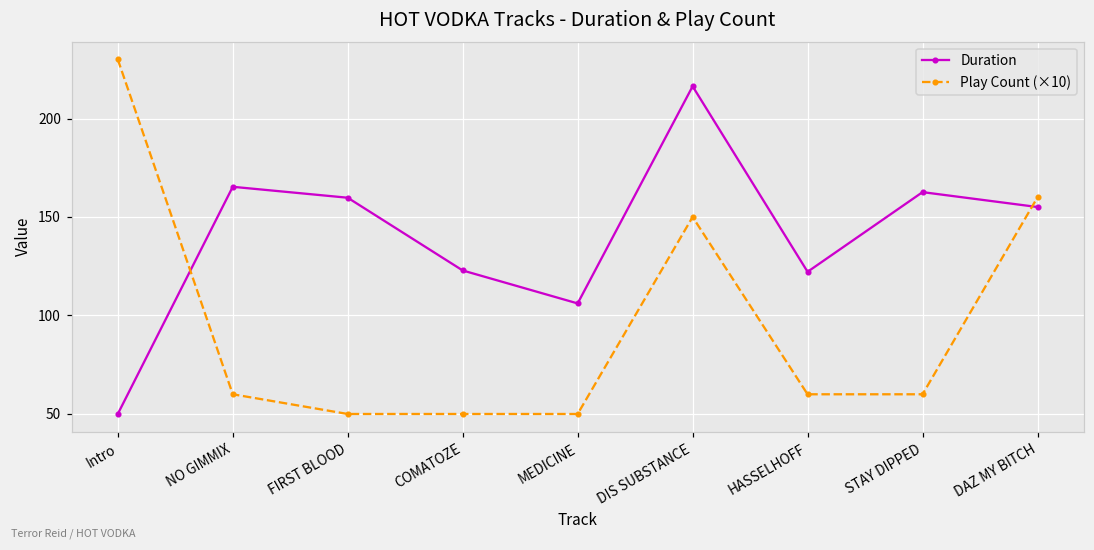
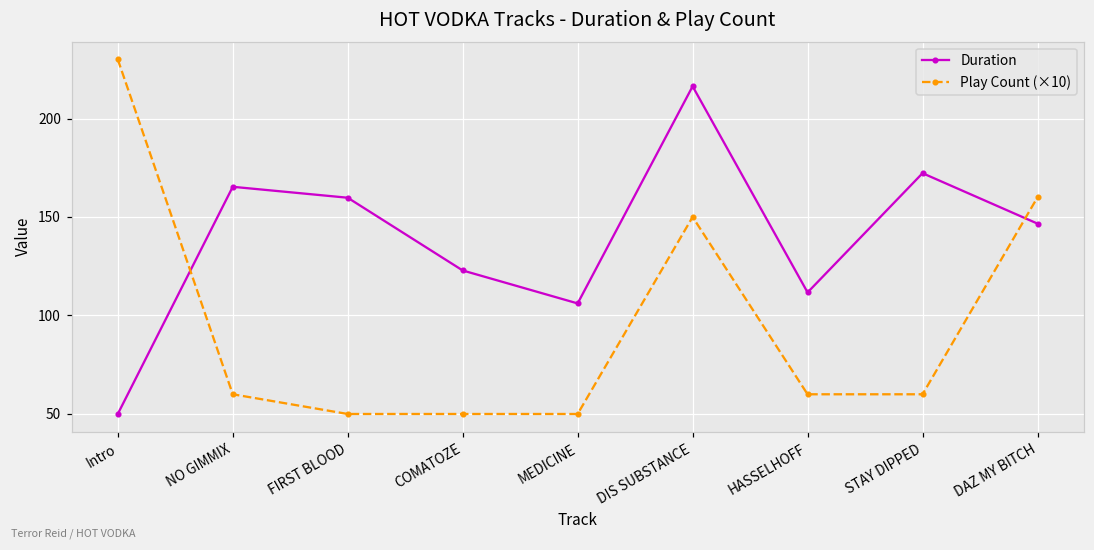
Duration, HASSELHOFF: 122 -> 112
Duration, STAY DIPPED: 163 -> 172
Duration, DAZ MY BITCH: 155 -> 147
